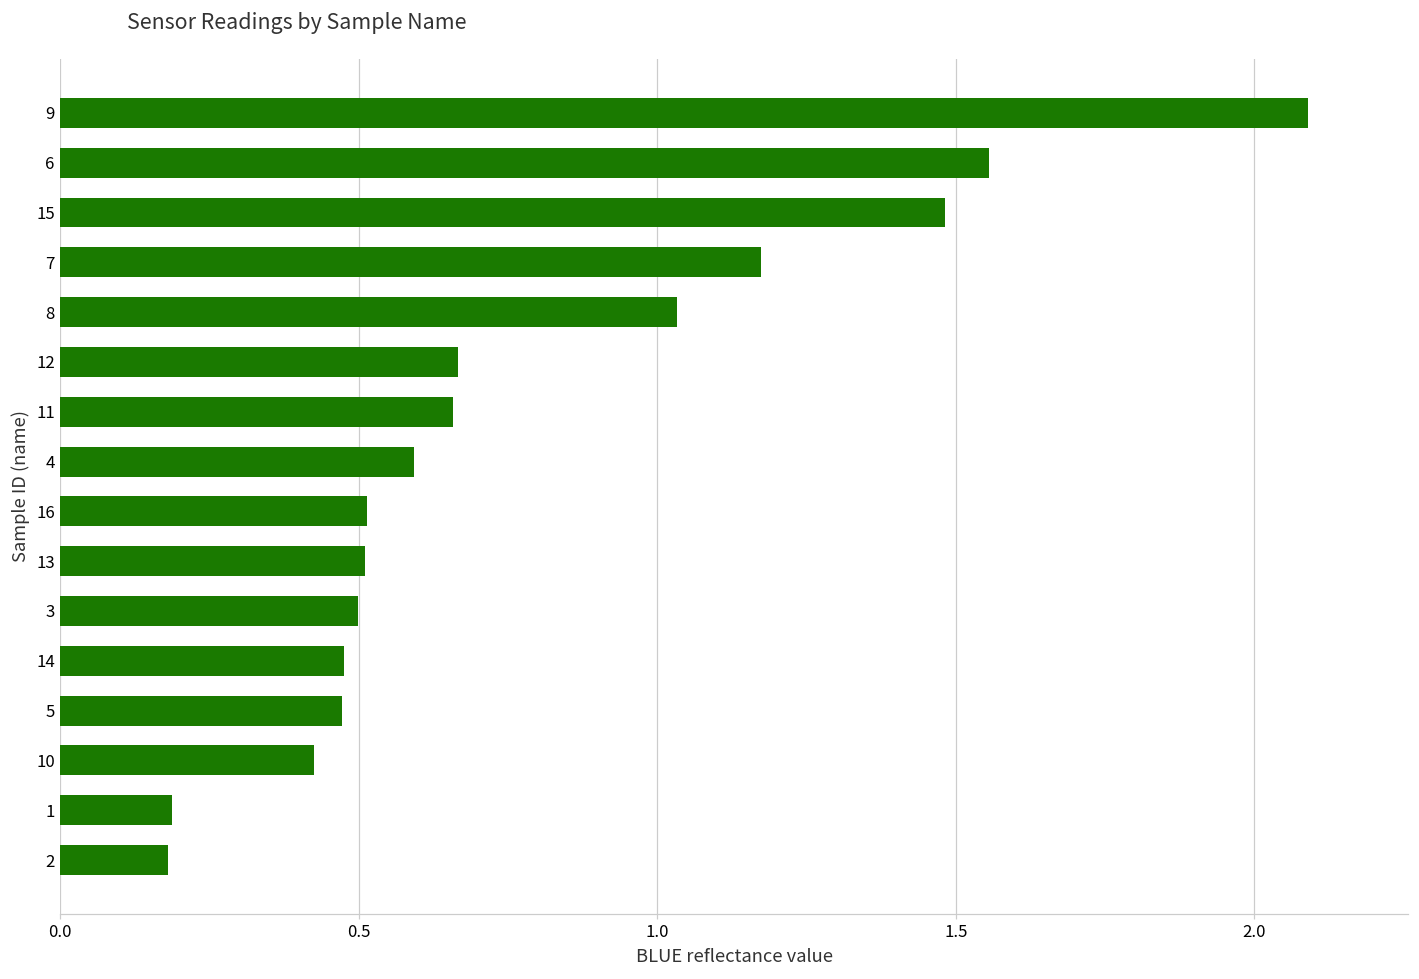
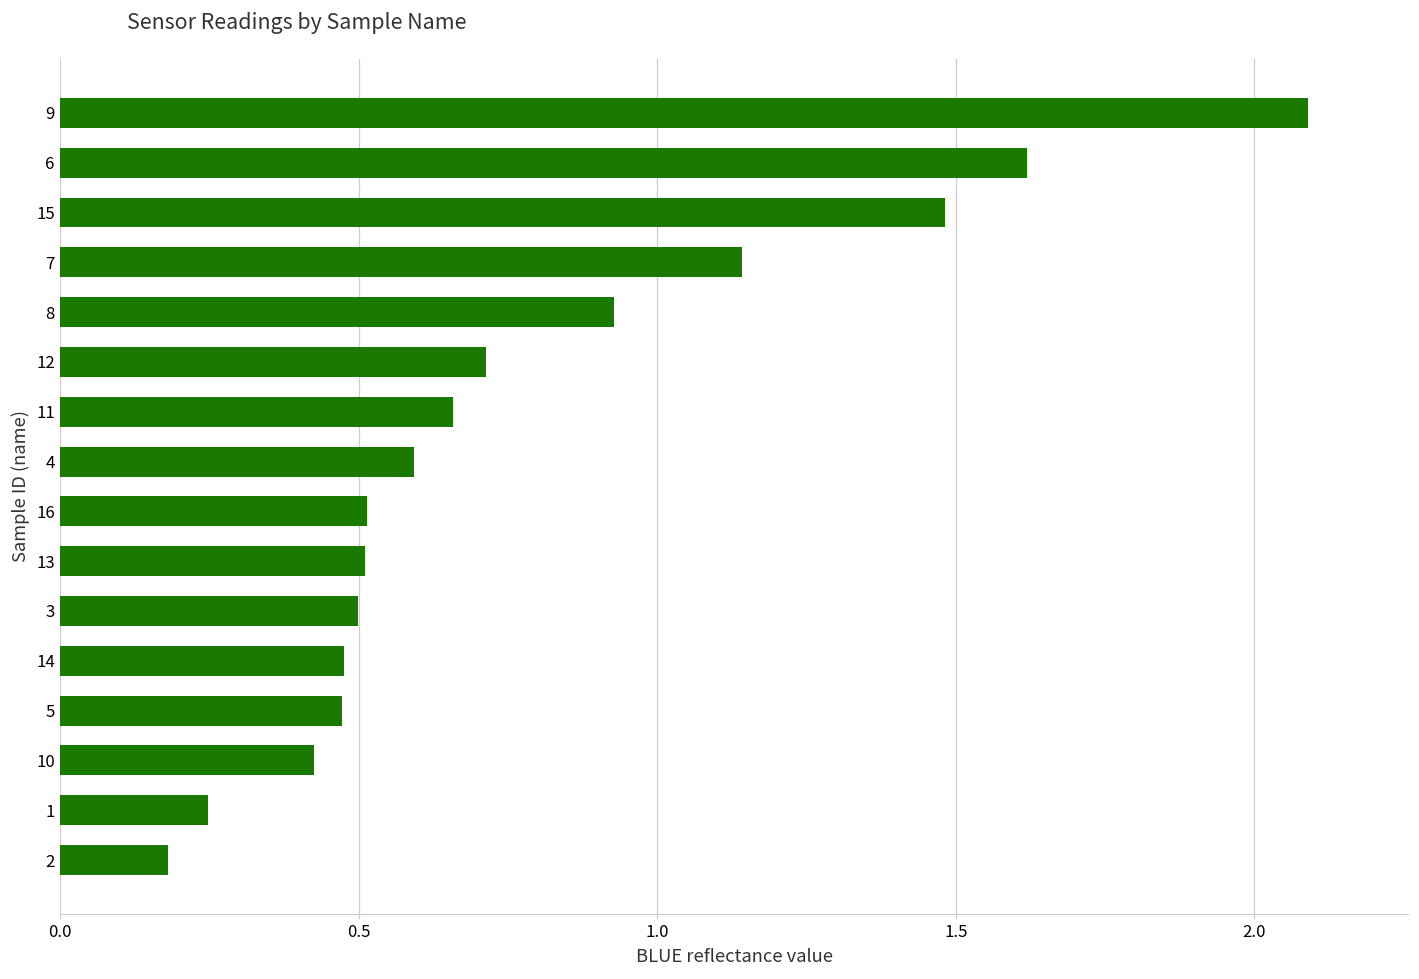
6: 1.56 -> 1.62
7: 1.17 -> 1.14
8: 1.03 -> 0.93
12: 0.67 -> 0.71
1: 0.19 -> 0.25
